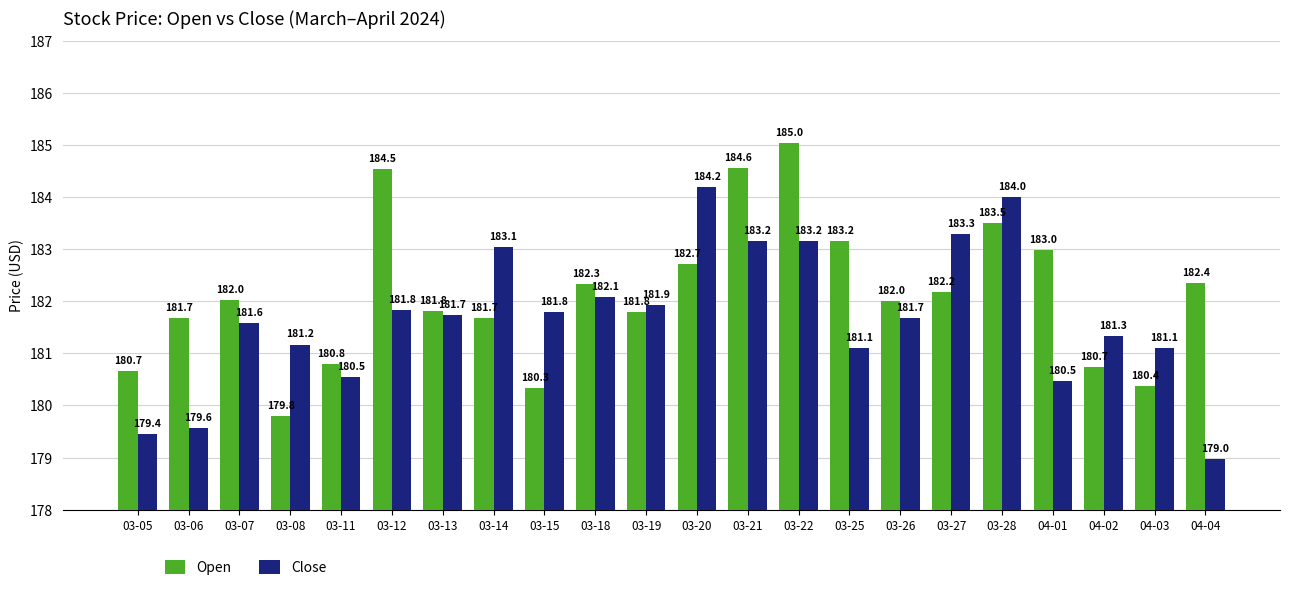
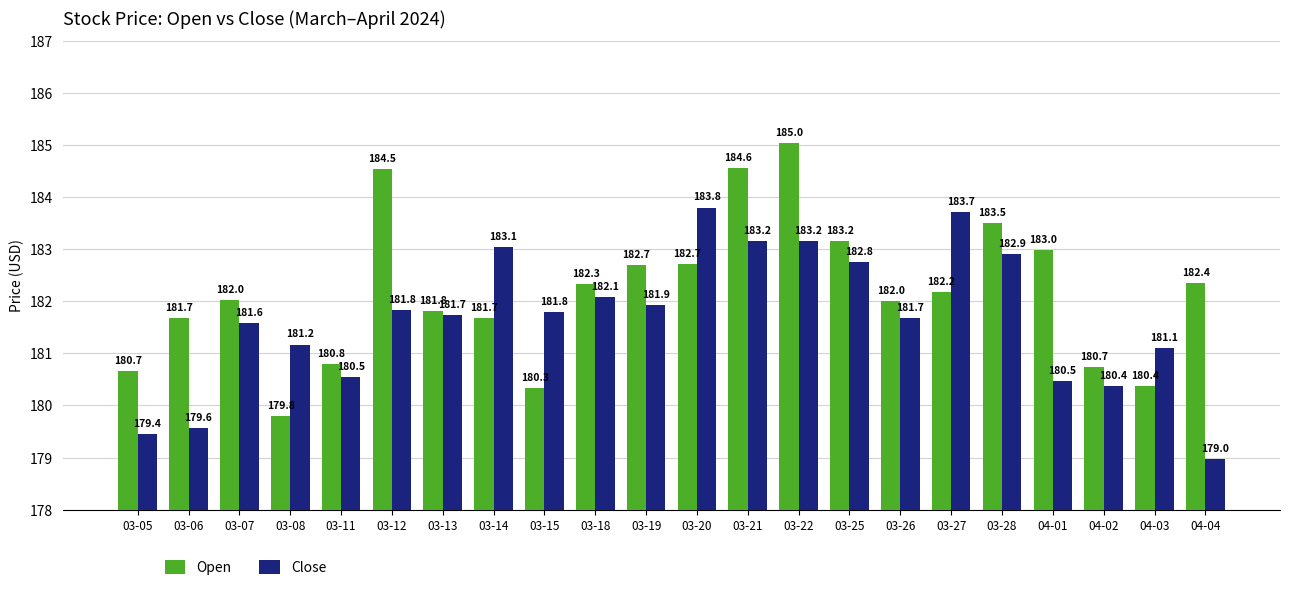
Open, 03-19: 181.8 -> 182.7
Close, 03-20: 184.2 -> 183.8
Close, 03-25: 181.1 -> 182.8
Close, 03-27: 183.3 -> 183.7
Close, 03-28: 184.0 -> 182.9
Close, 04-02: 181.3 -> 180.4
